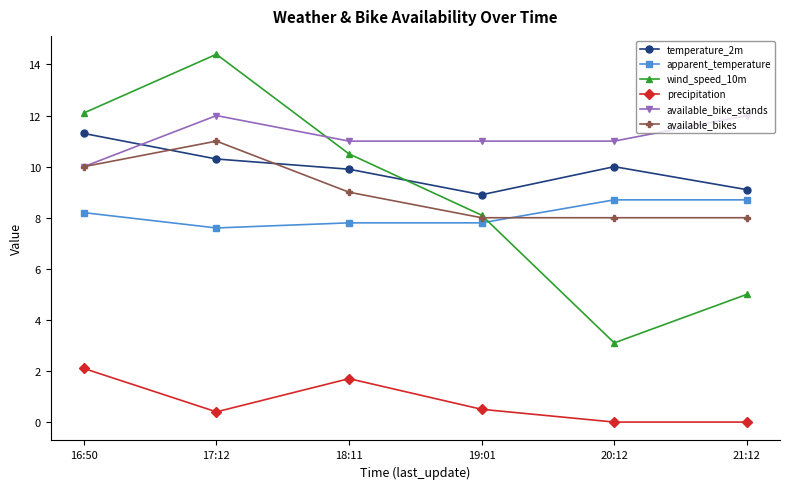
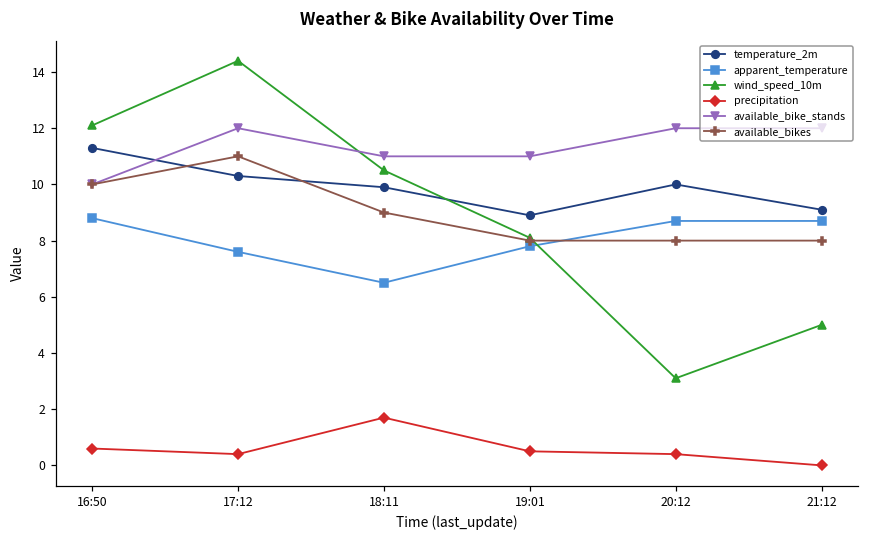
apparent_temperature, 16:50: 8.2 -> 8.8
precipitation, 16:50: 2.1 -> 0.6
apparent_temperature, 18:11: 7.8 -> 6.5
precipitation, 20:12: 0.0 -> 0.4
available_bike_stands, 20:12: 11 -> 12
